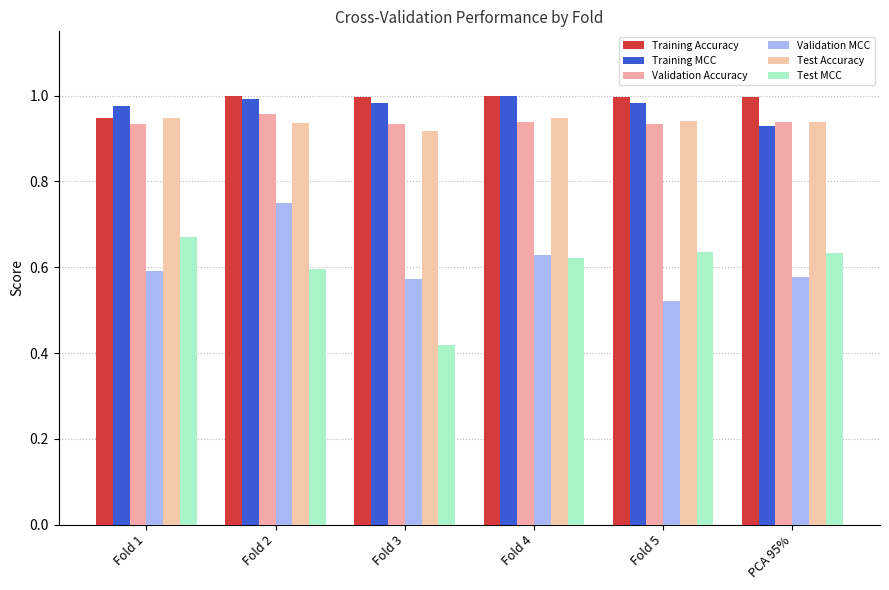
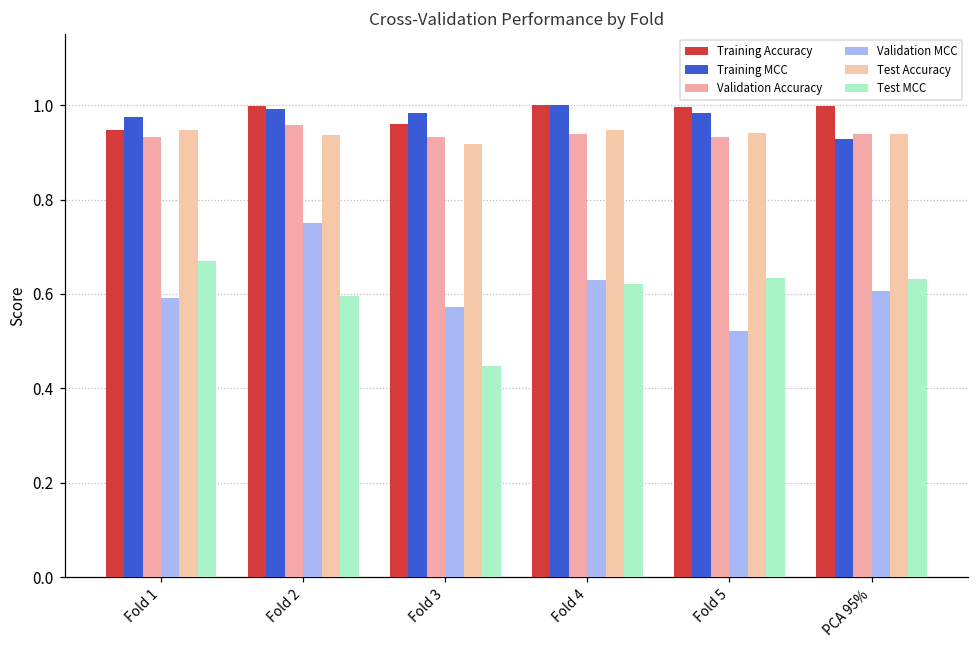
Training Accuracy, Fold 3: 1.00 -> 0.96
Test MCC, Fold 3: 0.42 -> 0.45
Validation MCC, PCA 95%: 0.58 -> 0.61
